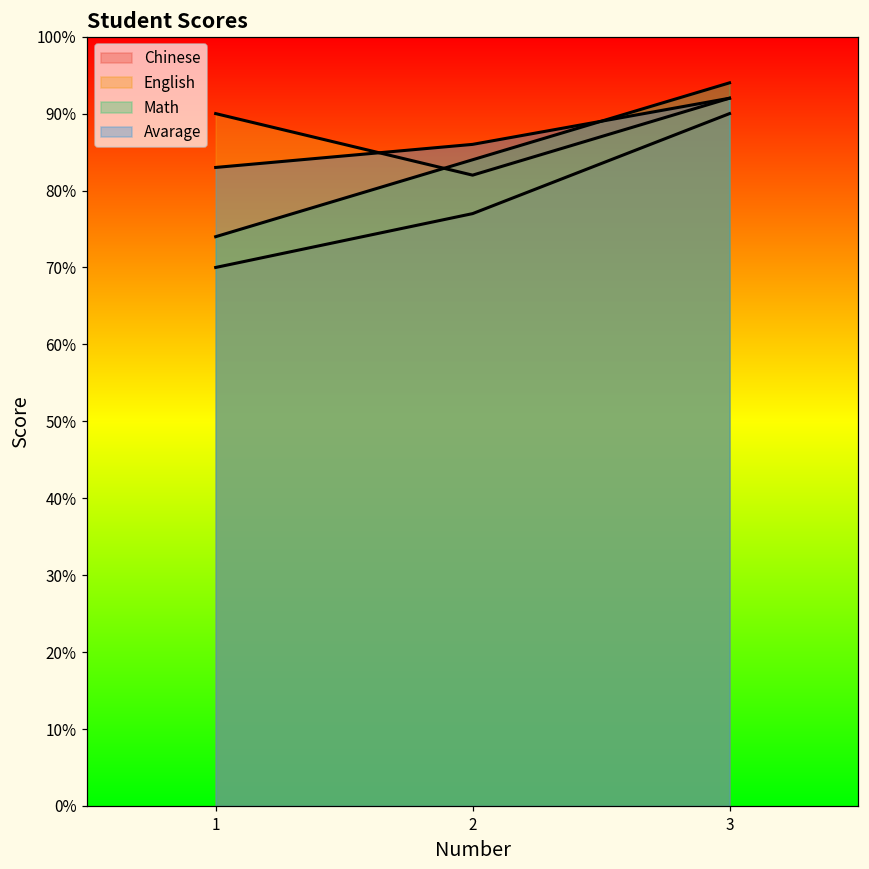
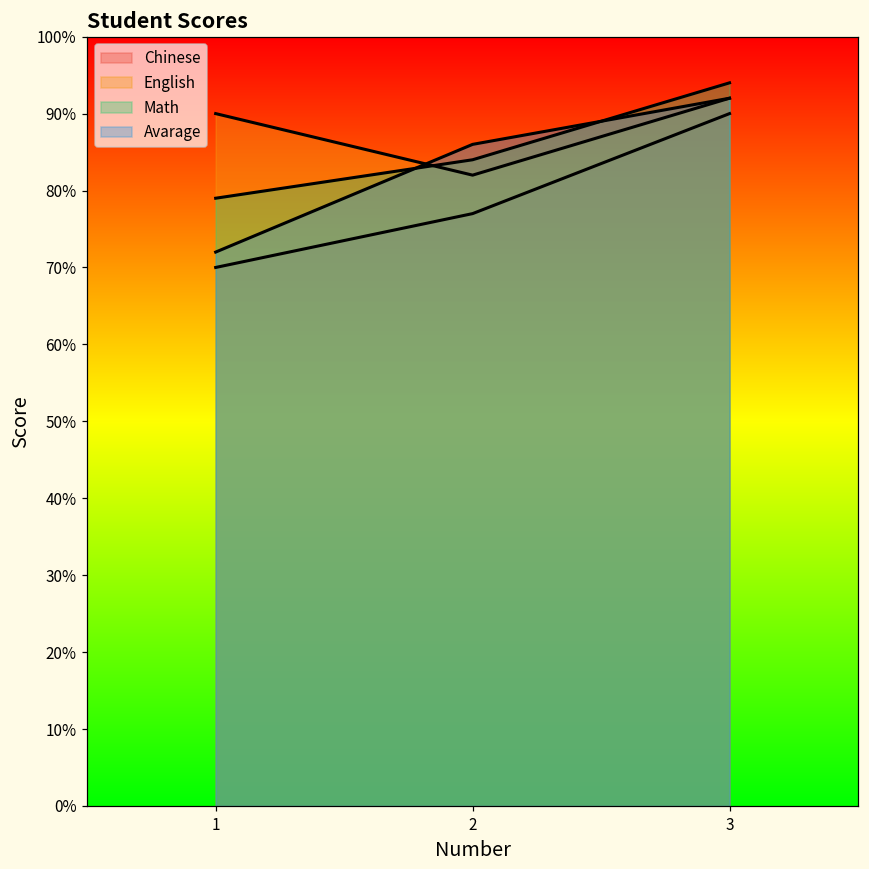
Math, 1: 74% -> 79%
Avarage, 1: 83% -> 72%
